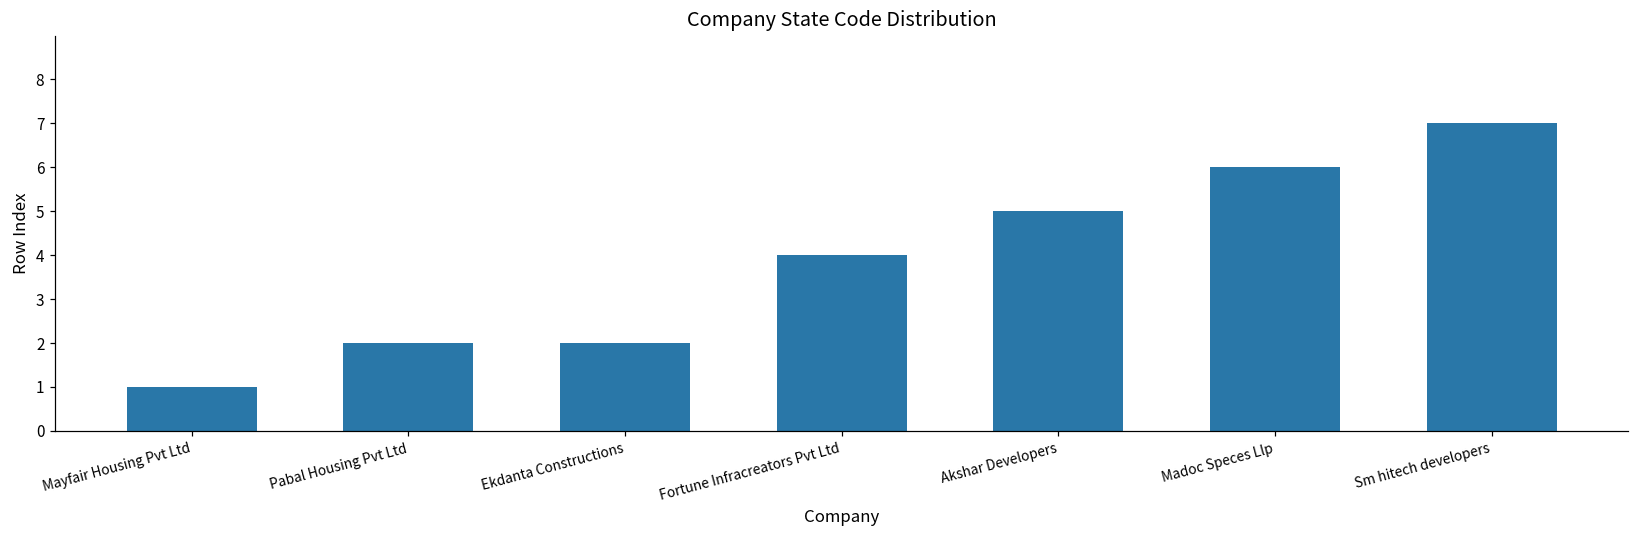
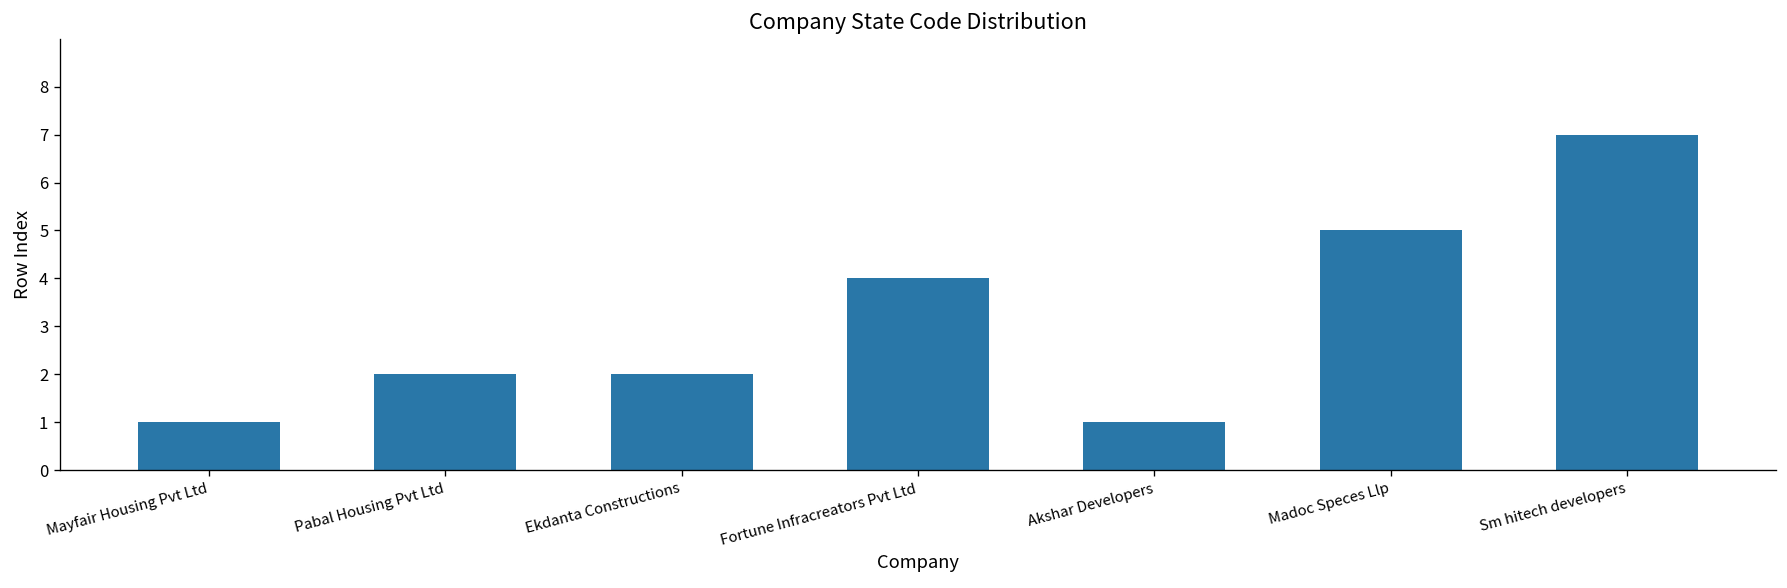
Akshar Developers: 5 -> 1
Madoc Speces Llp: 6 -> 5
